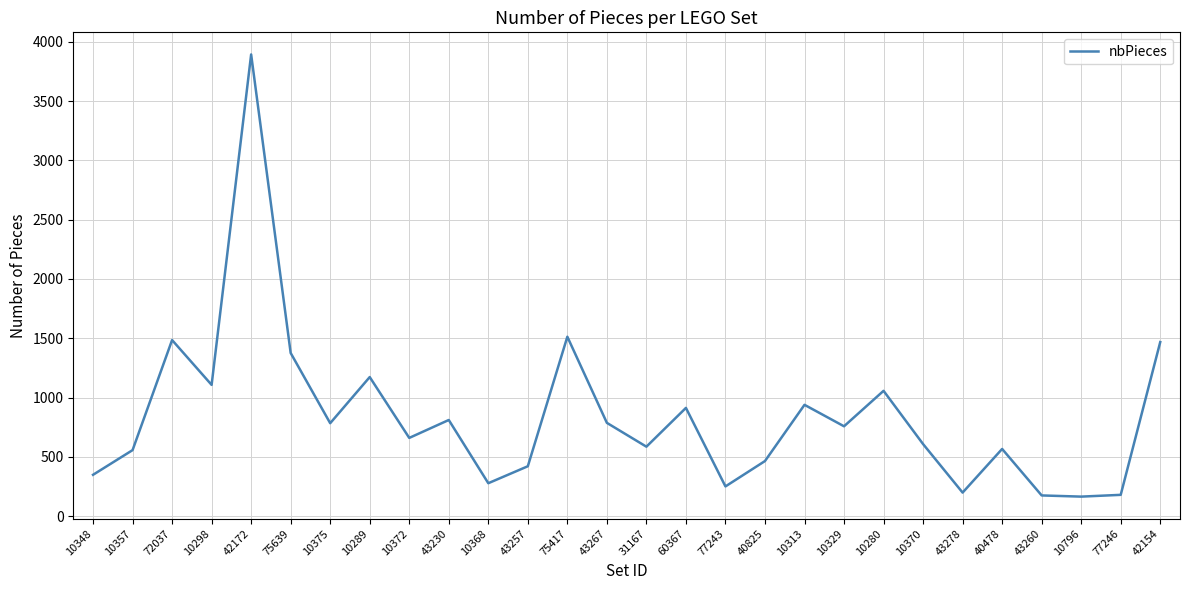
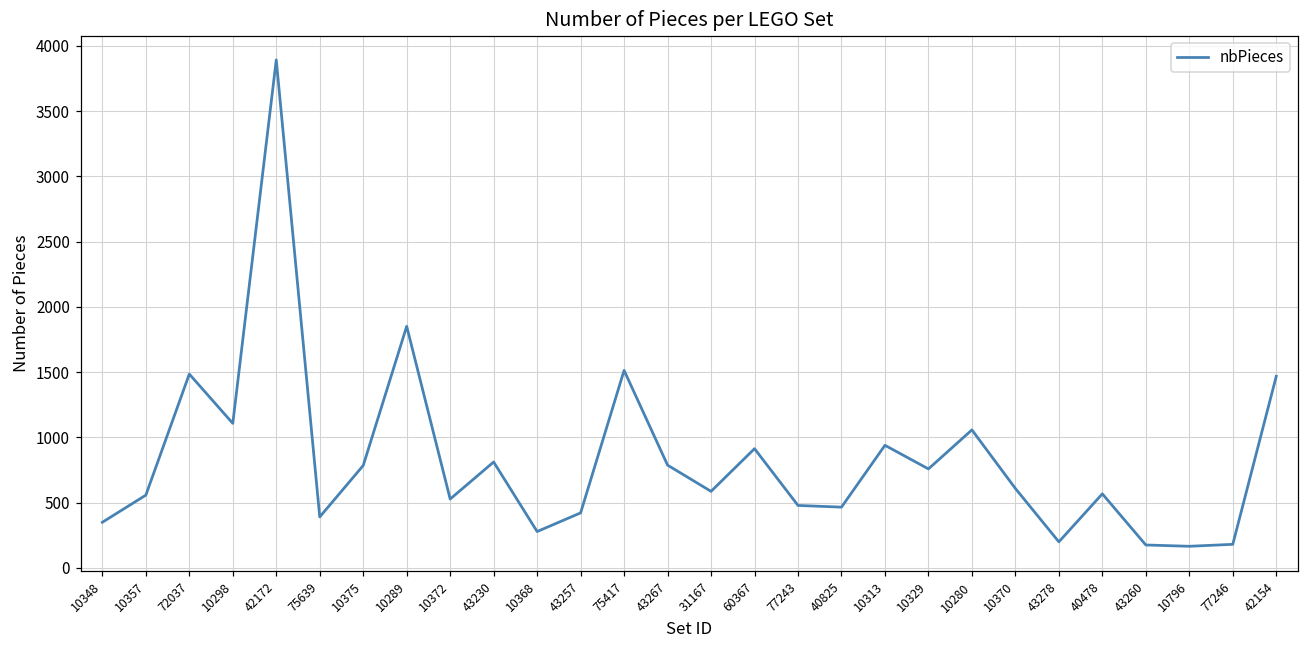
75639: 1380 -> 390
10289: 1170 -> 1850
10372: 660 -> 530
77243: 250 -> 480
